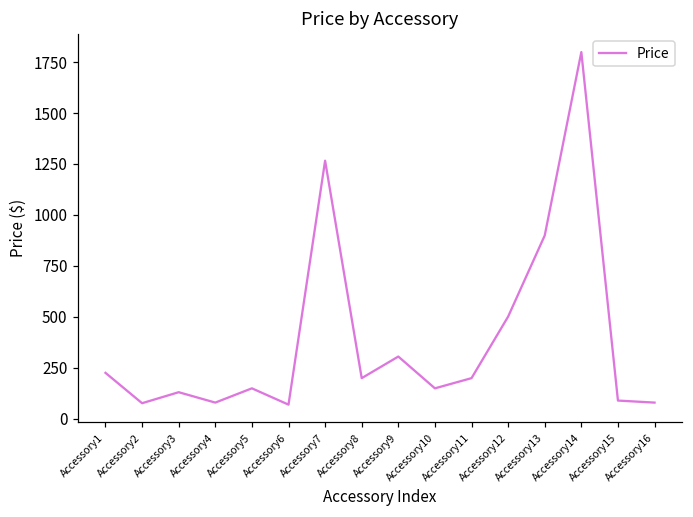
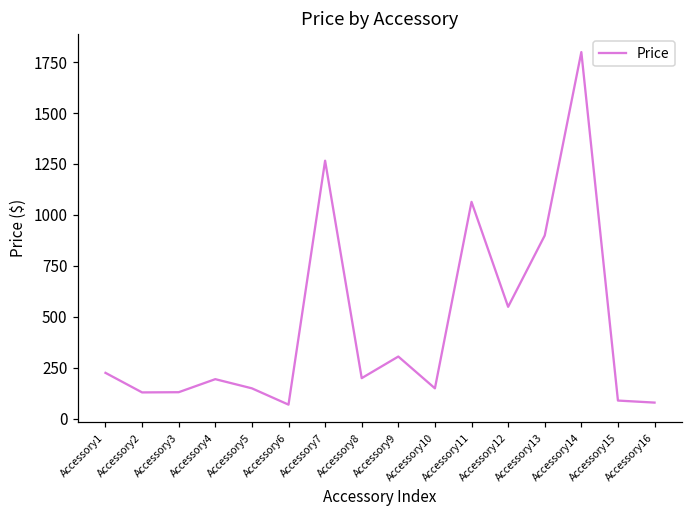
Accessory2: 80 -> 130
Accessory4: 80 -> 190
Accessory11: 200 -> 1060
Accessory12: 500 -> 550
